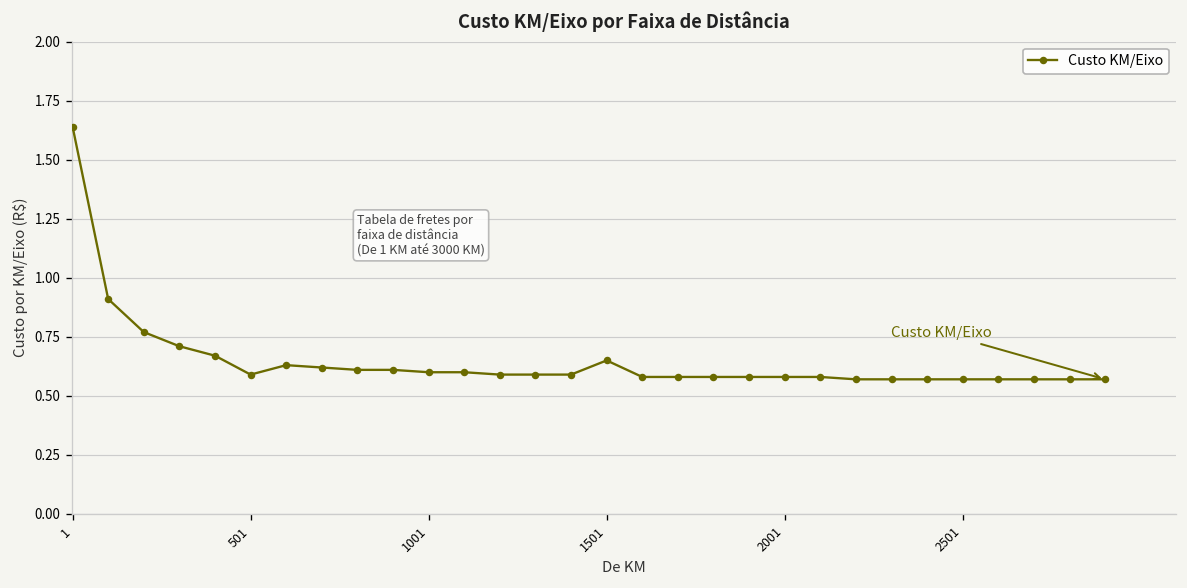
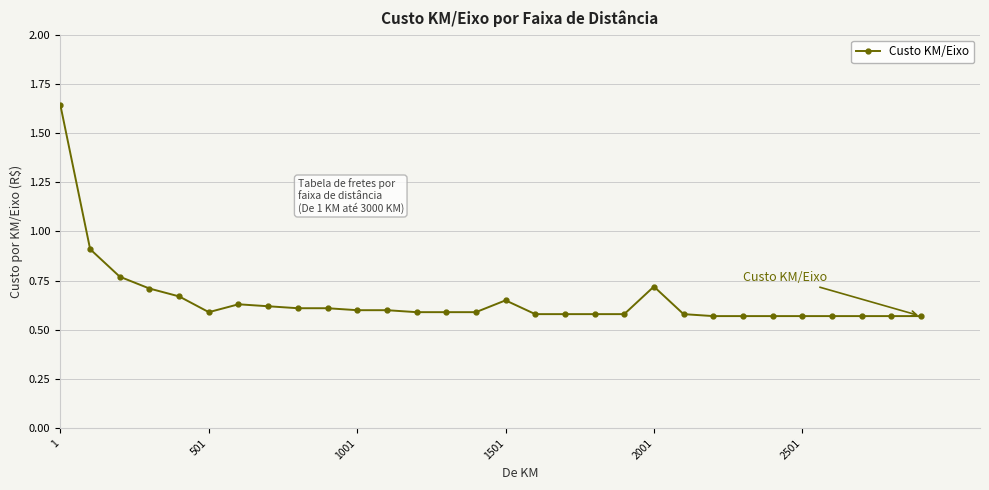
2001: 0.58 -> 0.72
